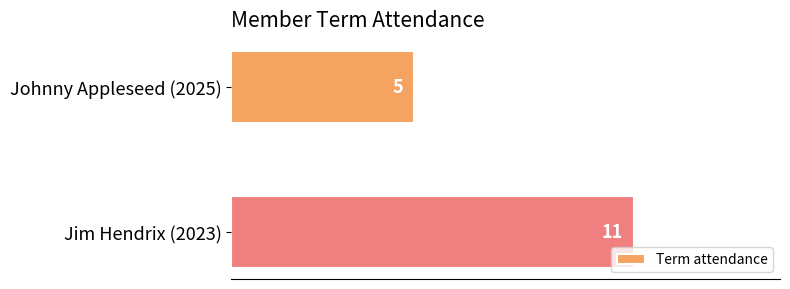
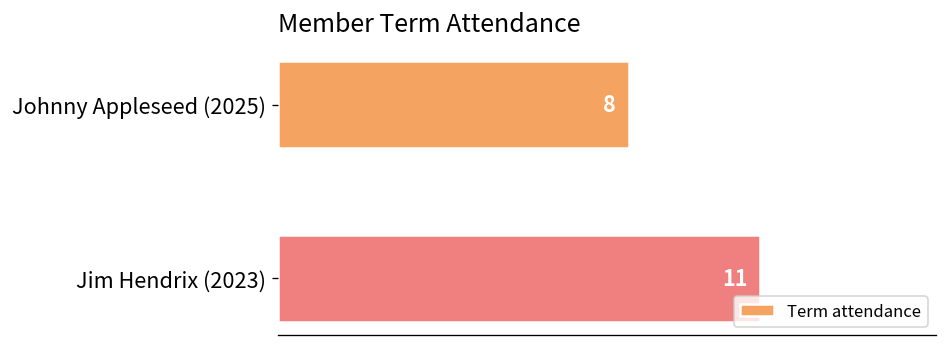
Johnny Appleseed (2025): 5 -> 8
